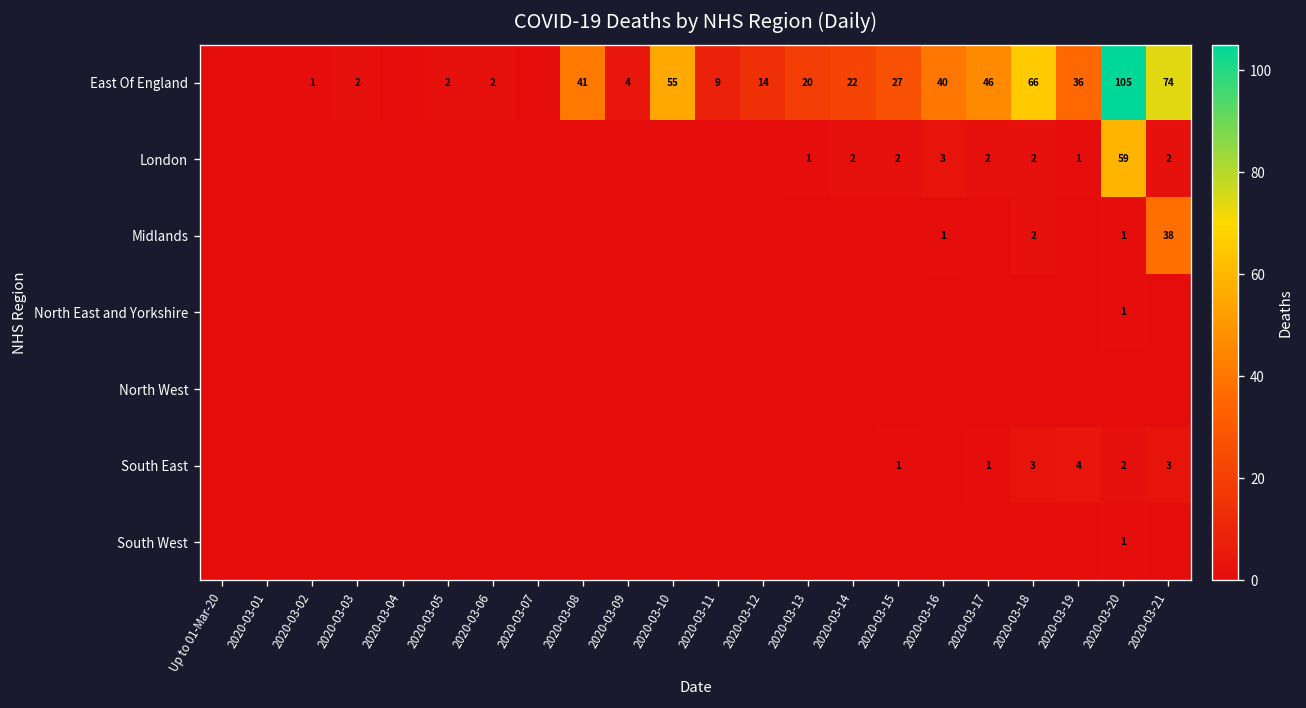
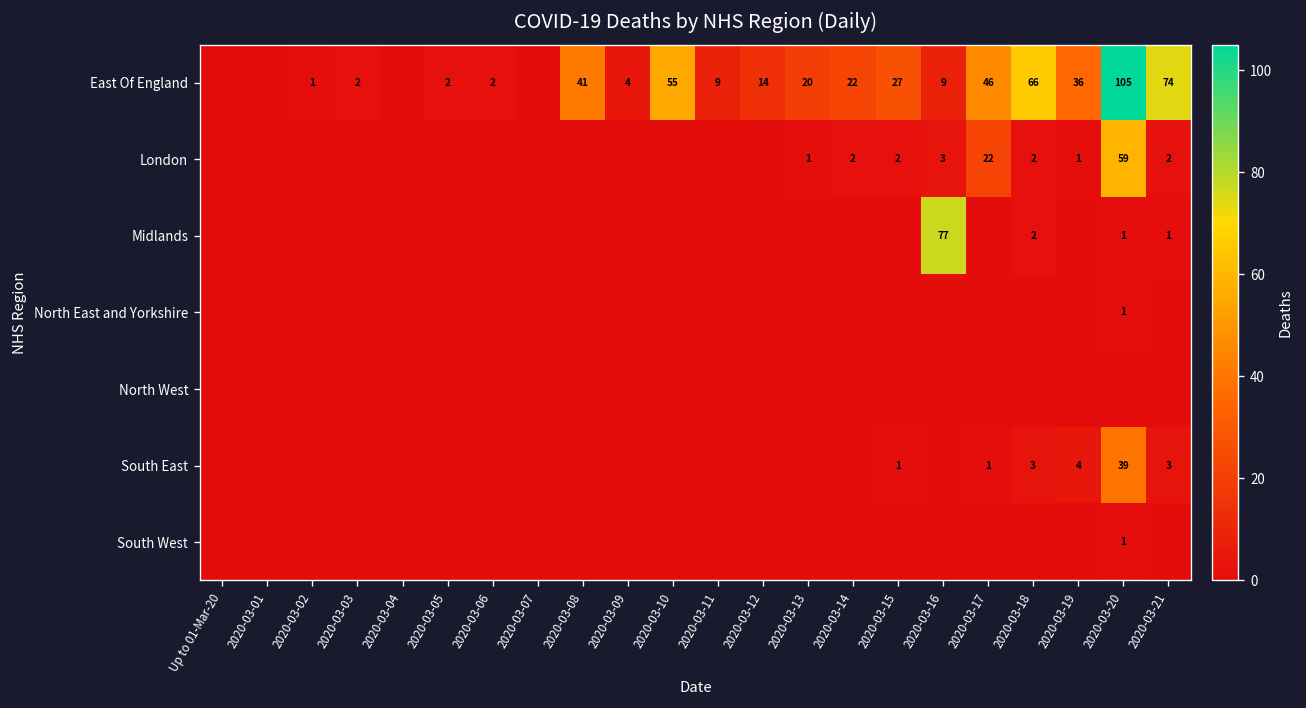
East Of England, 2020-03-16: 40 -> 9
London, 2020-03-17: 2 -> 22
Midlands, 2020-03-16: 1 -> 77
Midlands, 2020-03-21: 38 -> 1
South East, 2020-03-20: 2 -> 39
